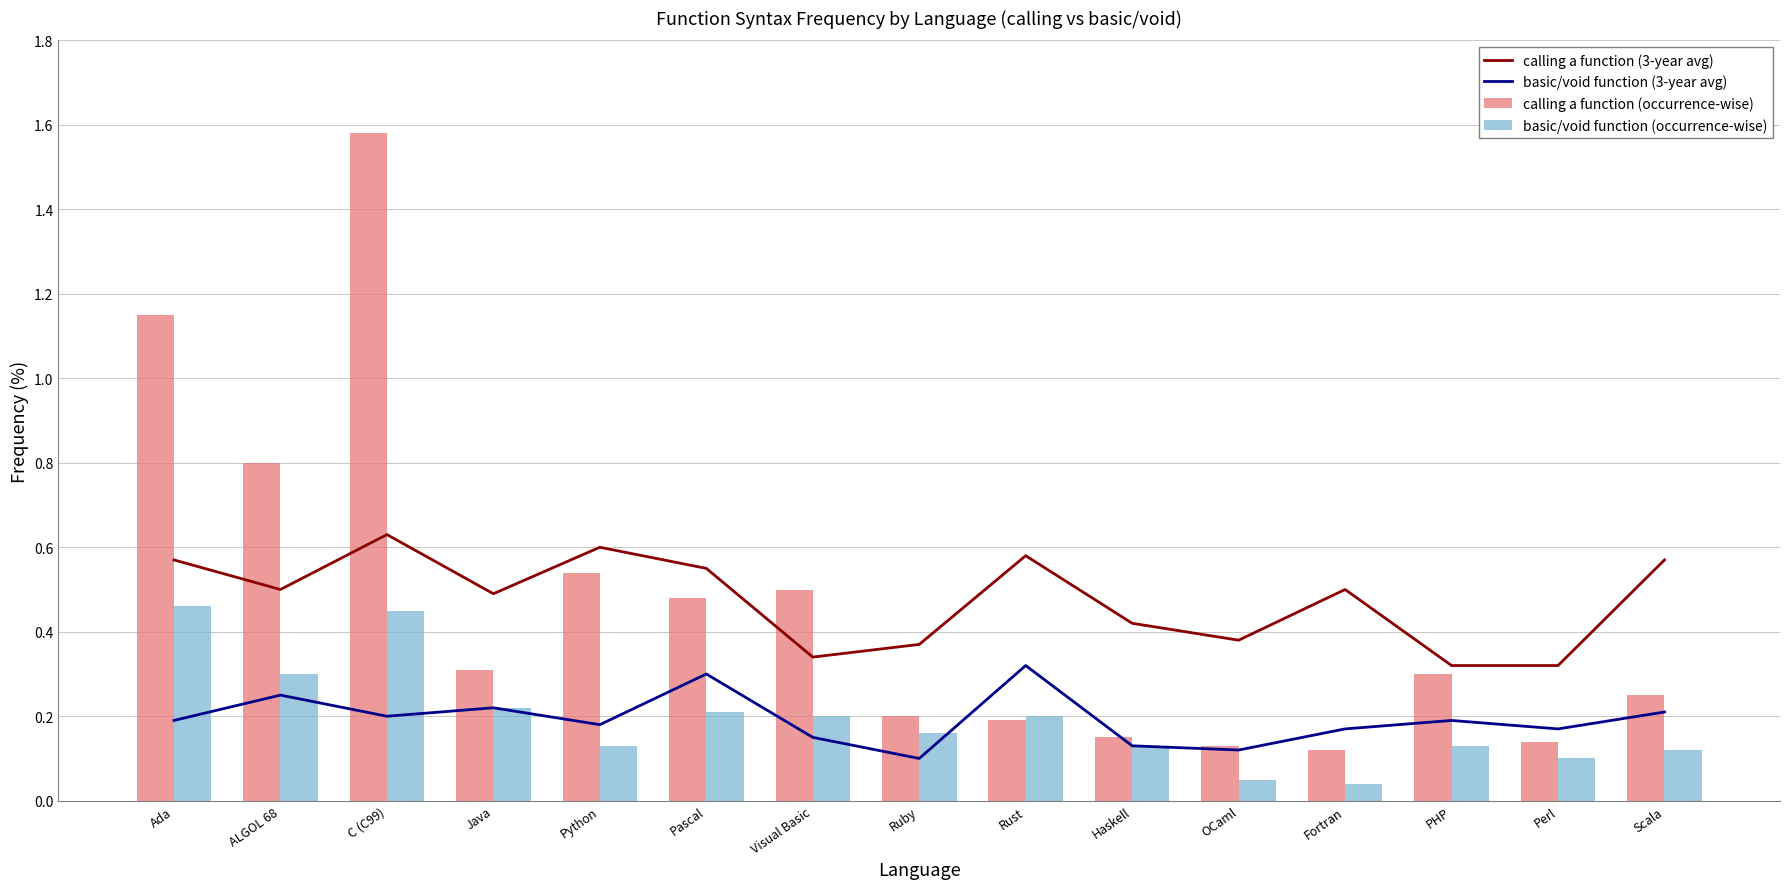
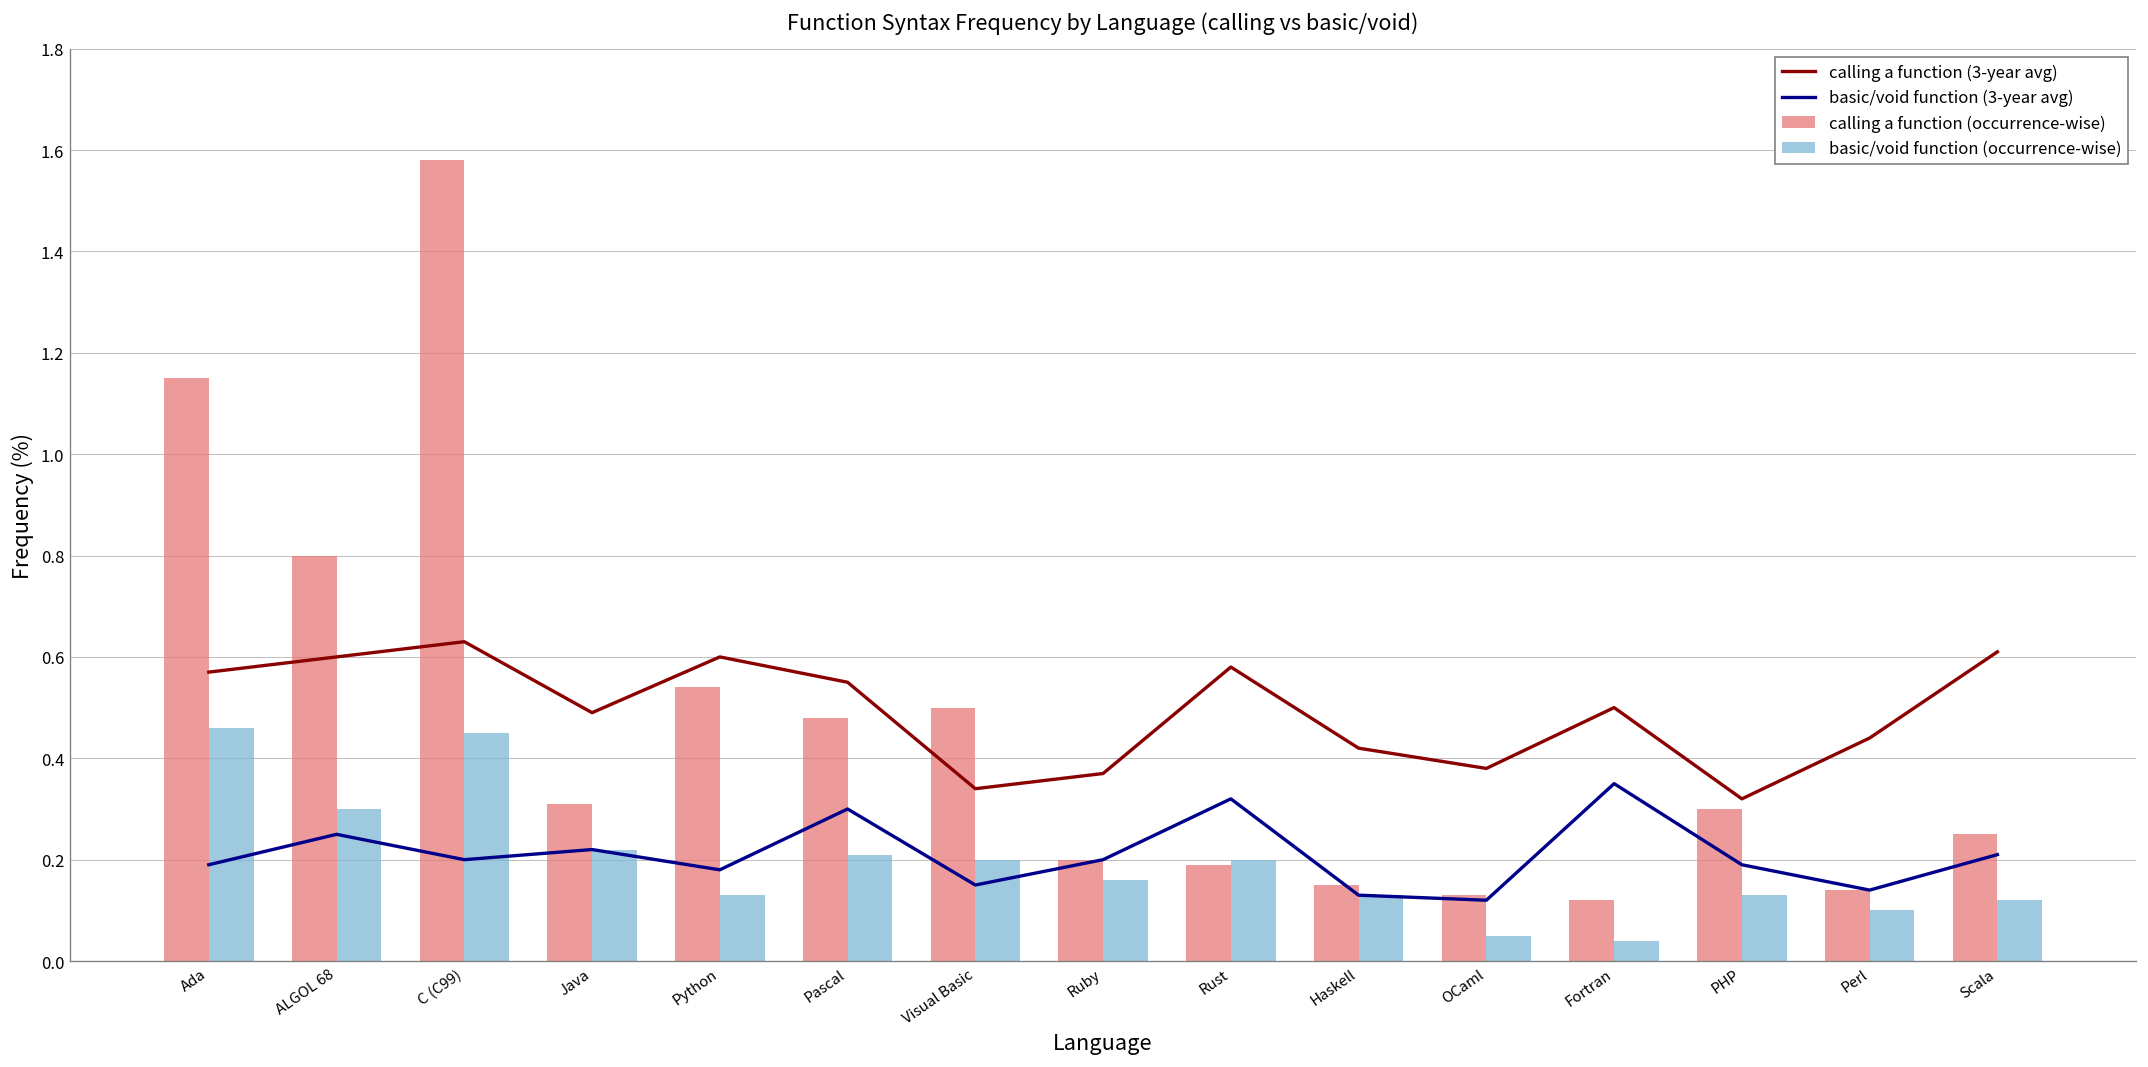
calling a function (3-year avg), ALGOL 68: 0.5 -> 0.6
basic/void function (3-year avg), Ruby: 0.1 -> 0.2
basic/void function (3-year avg), Fortran: 0.17 -> 0.35
calling a function (3-year avg), Perl: 0.32 -> 0.44
basic/void function (3-year avg), Perl: 0.17 -> 0.14
calling a function (3-year avg), Scala: 0.57 -> 0.61
